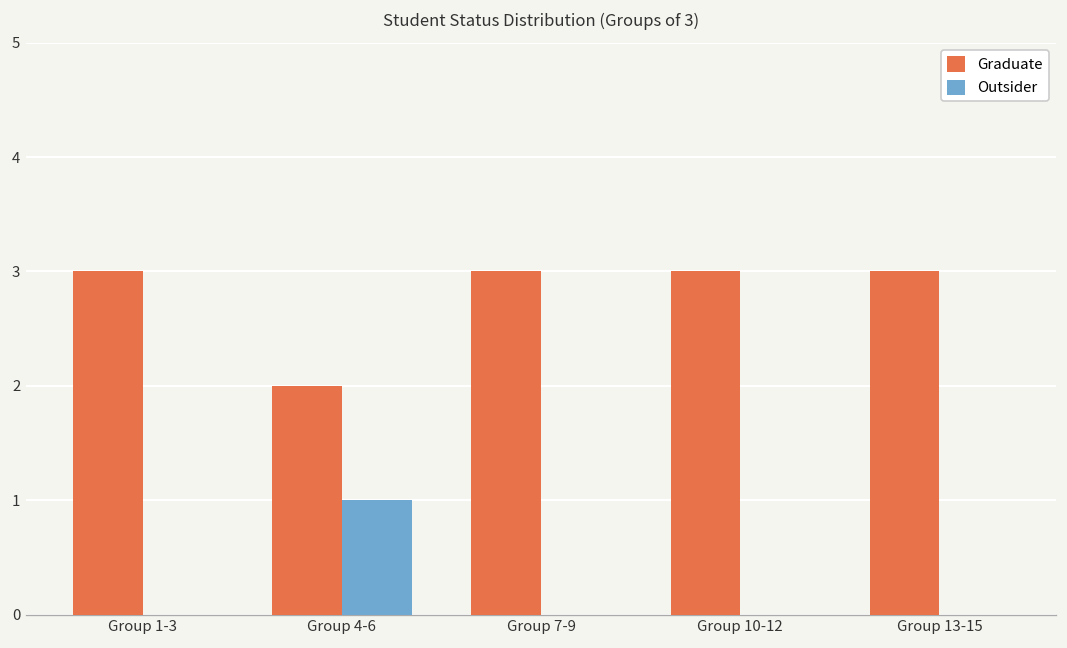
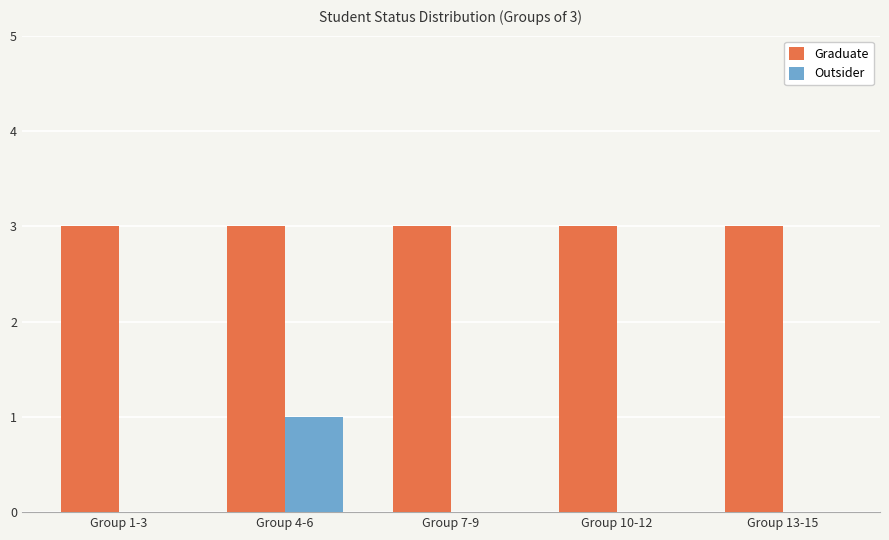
Graduate, Group 4-6: 2 -> 3
